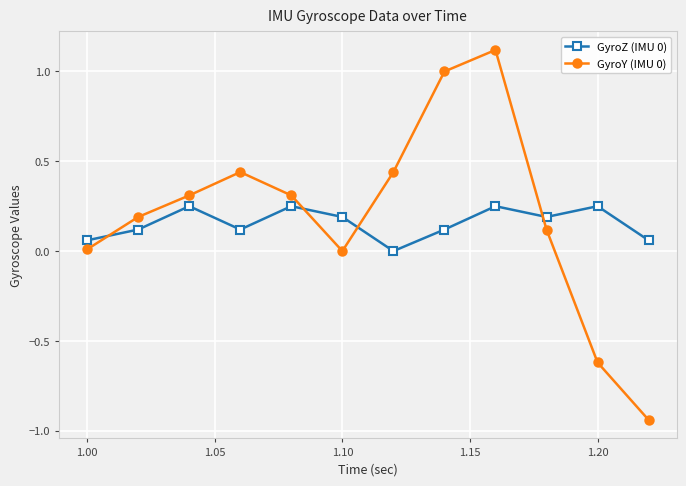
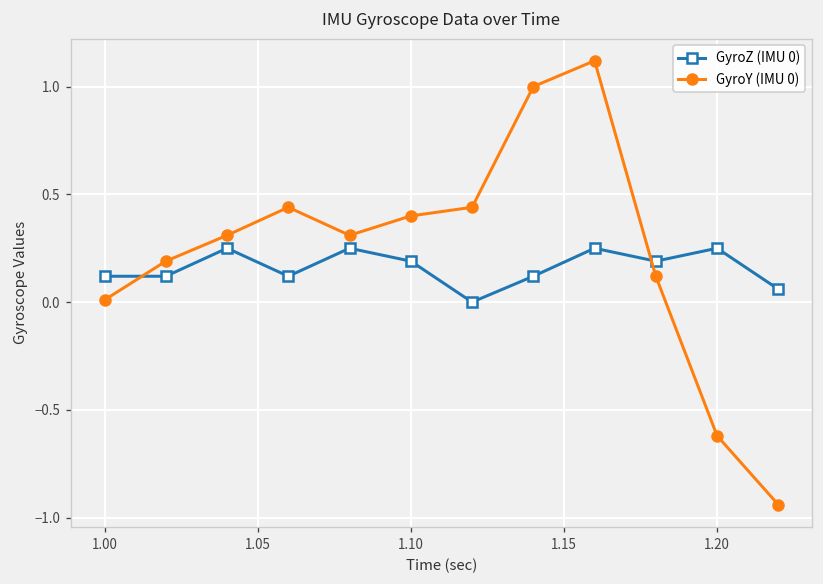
GyroZ (IMU 0), 1.00: 0.06 -> 0.12
GyroY (IMU 0), 1.10: 0.0 -> 0.4
